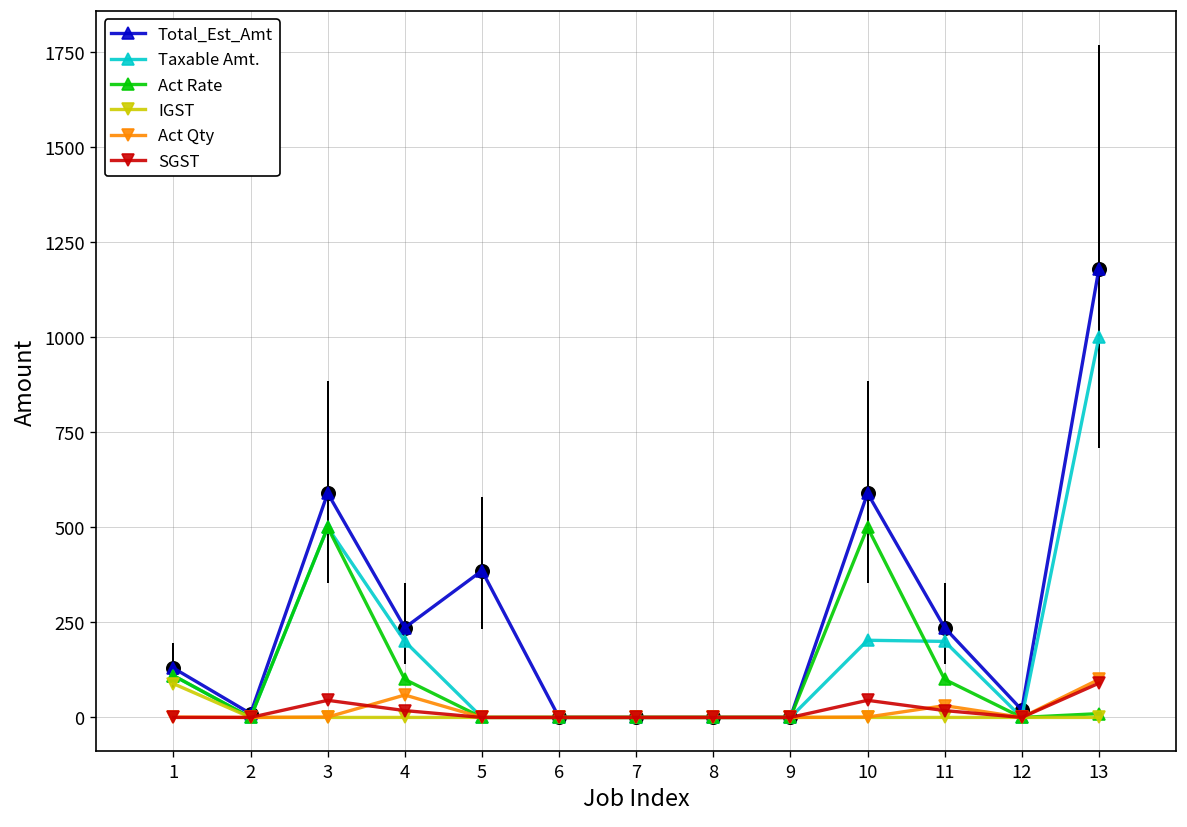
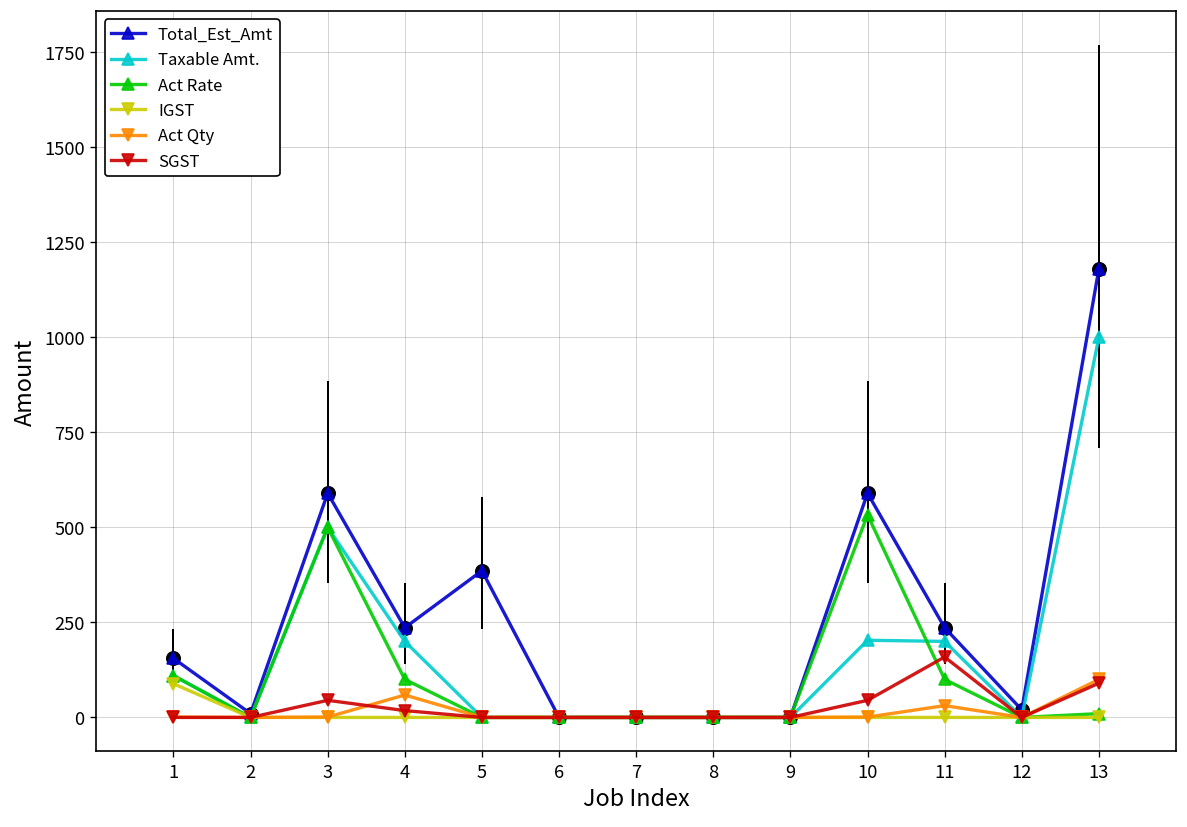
Total_Est_Amt, 1: 130 -> 160
Act Rate, 10: 500 -> 530
SGST, 11: 20 -> 160
